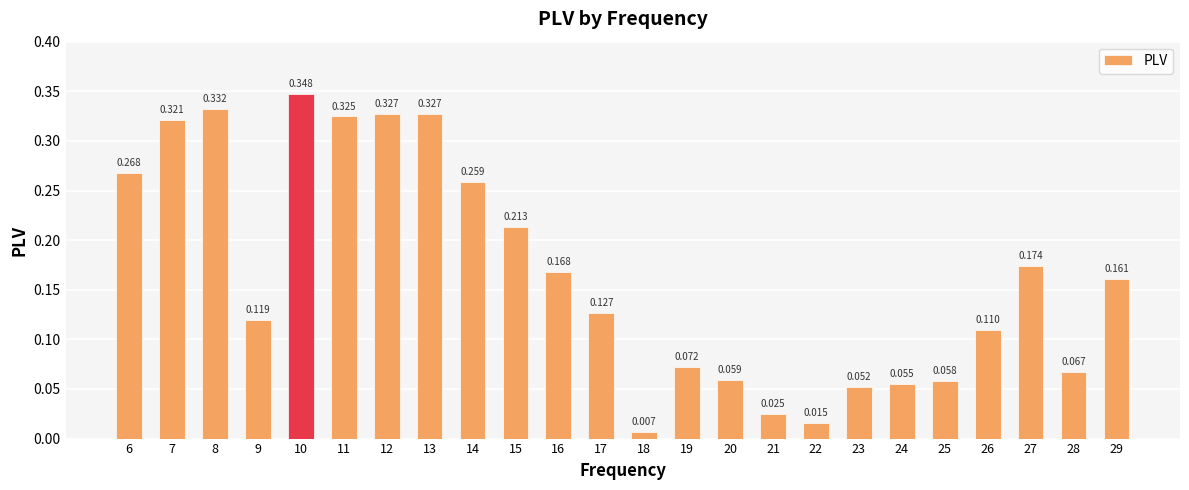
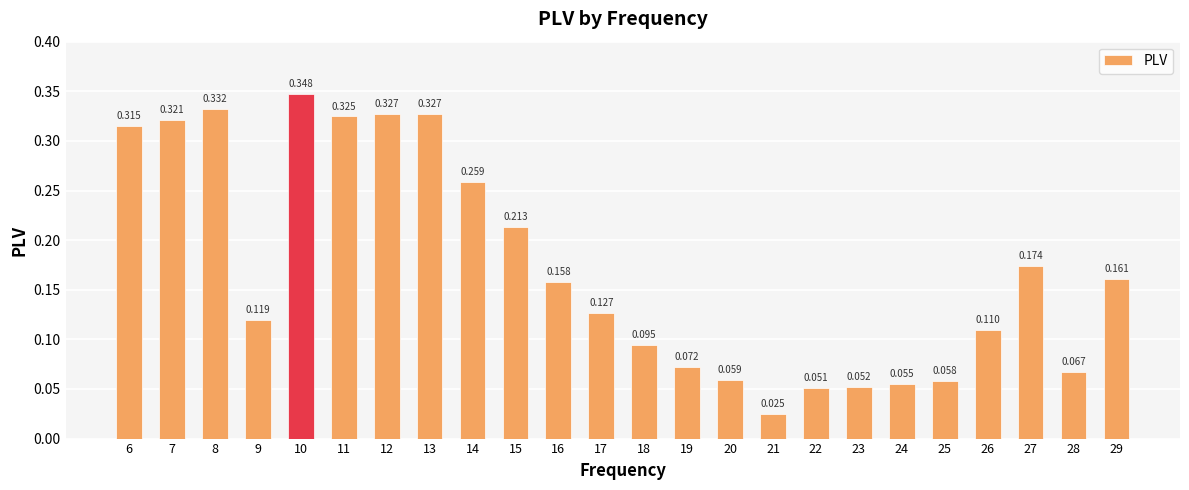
6: 0.268 -> 0.315
16: 0.168 -> 0.158
18: 0.007 -> 0.095
22: 0.015 -> 0.051
